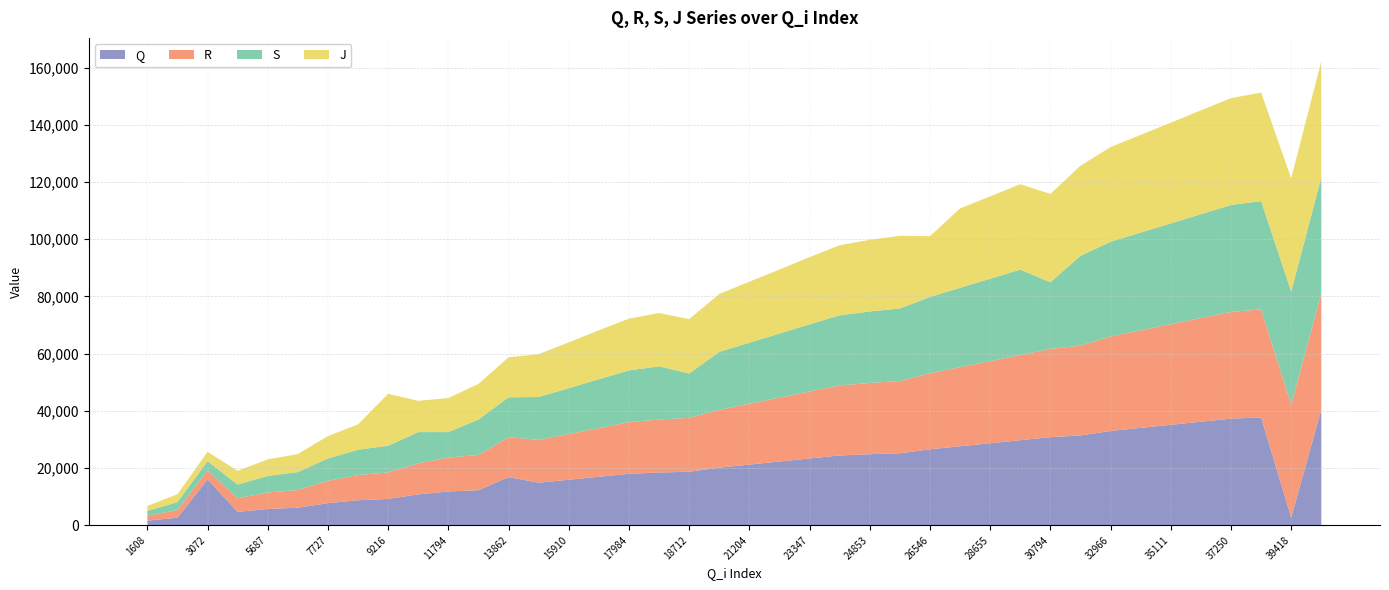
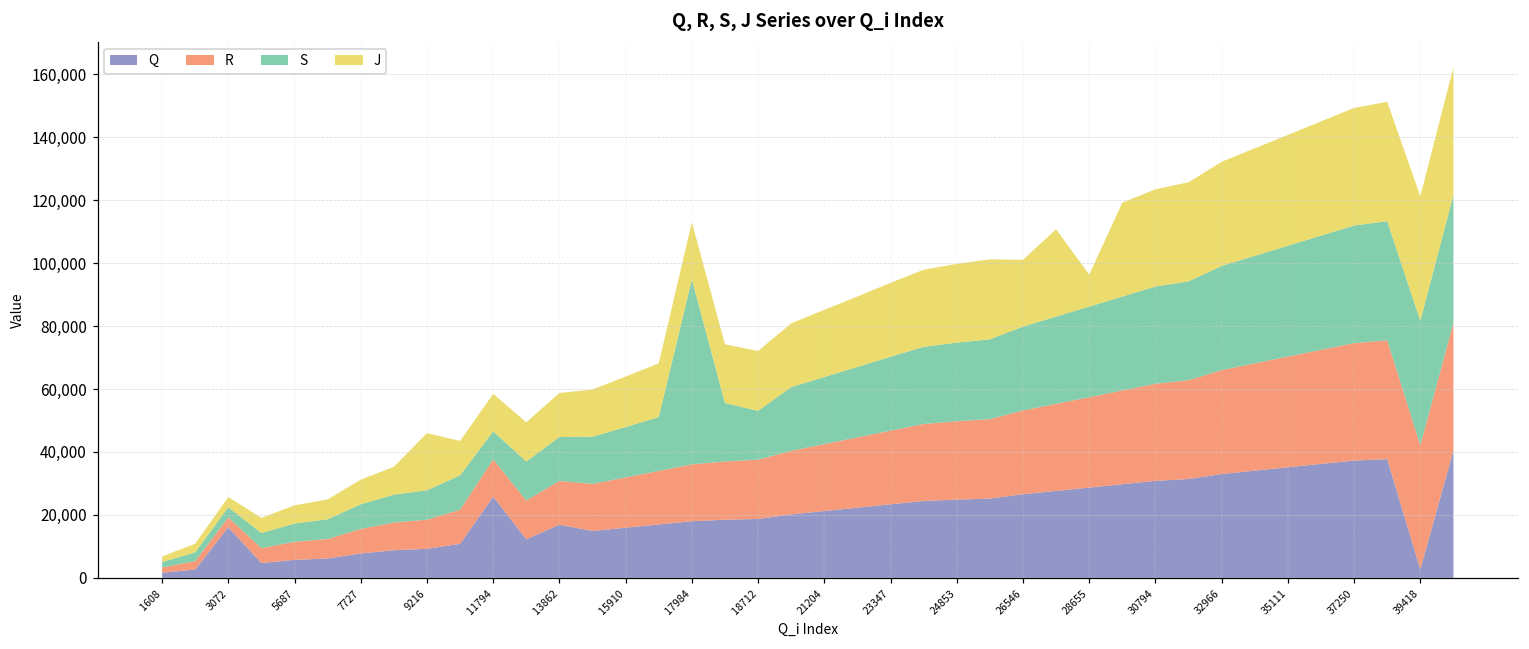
Q, 11794: 12,000 -> 26,000
S, 17984: 18,000 -> 59,000
J, 28655: 29,000 -> 10,000
S, 30794: 23,000 -> 31,000
